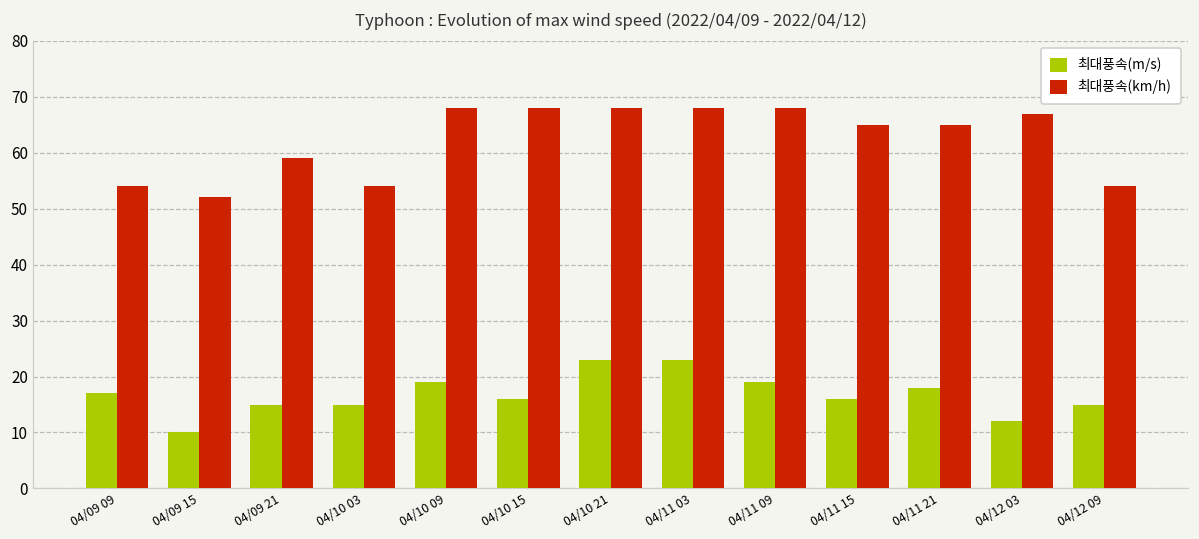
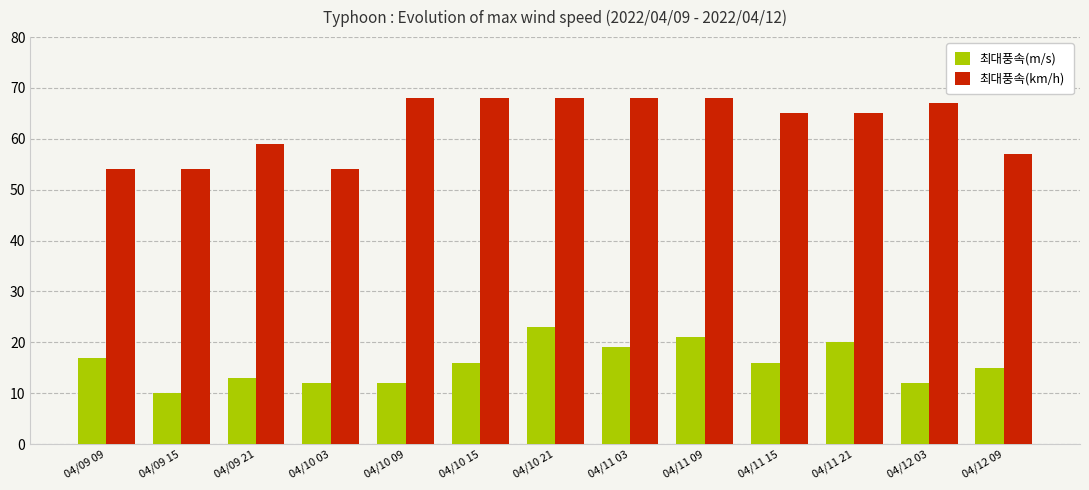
최대풍속(km/h), 04/09 15: 52 -> 54
최대풍속(m/s), 04/09 21: 15 -> 13
최대풍속(m/s), 04/10 03: 15 -> 12
최대풍속(m/s), 04/10 09: 19 -> 12
최대풍속(m/s), 04/11 03: 23 -> 19
최대풍속(m/s), 04/11 09: 19 -> 21
최대풍속(m/s), 04/11 21: 18 -> 20
최대풍속(km/h), 04/12 09: 54 -> 57
